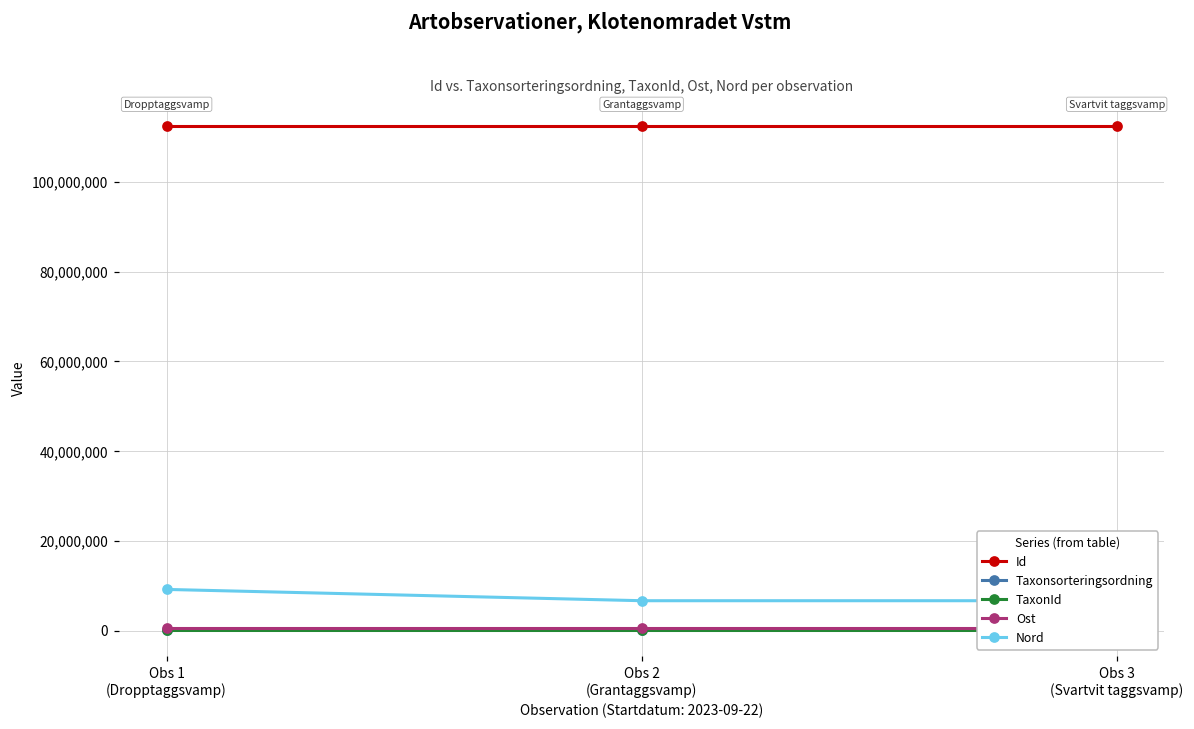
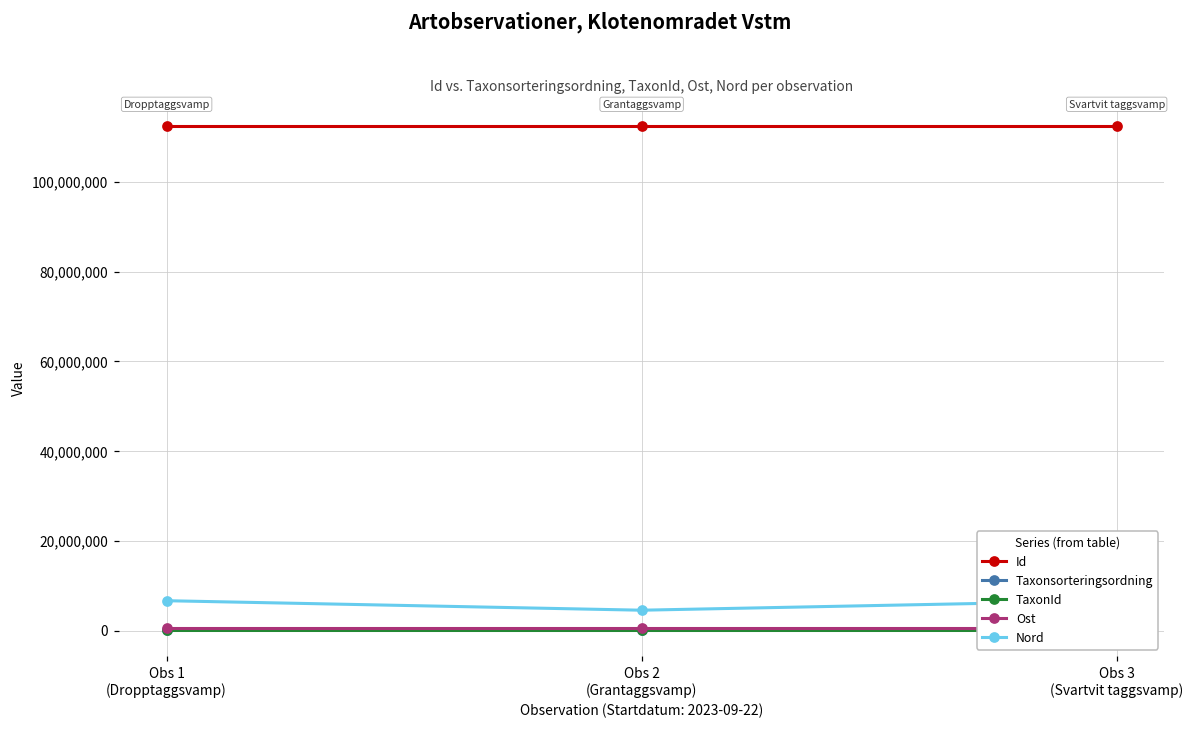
Nord, Obs 1 (Dropptaggsvamp): 9,000,000 -> 7,000,000
Nord, Obs 2 (Grantaggsvamp): 7,000,000 -> 5,000,000
